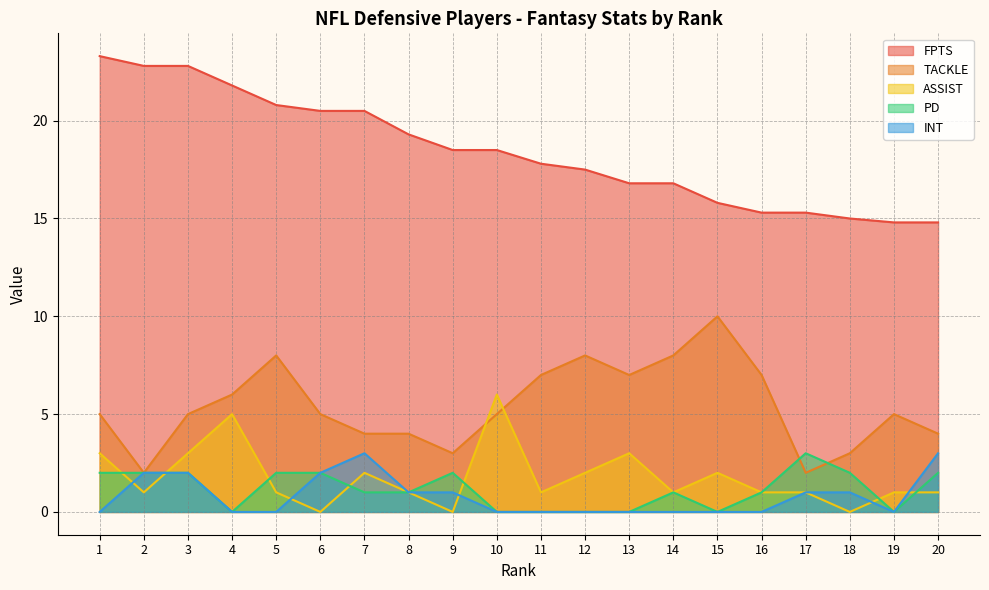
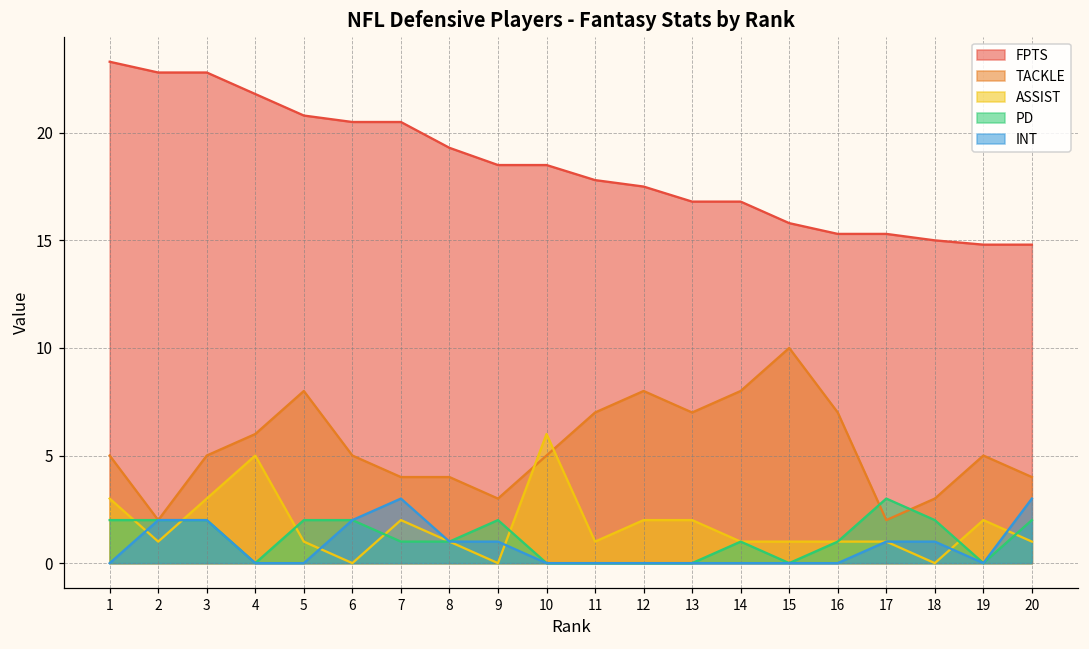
ASSIST, 13: 3 -> 2
ASSIST, 15: 2 -> 1
ASSIST, 19: 1 -> 2
